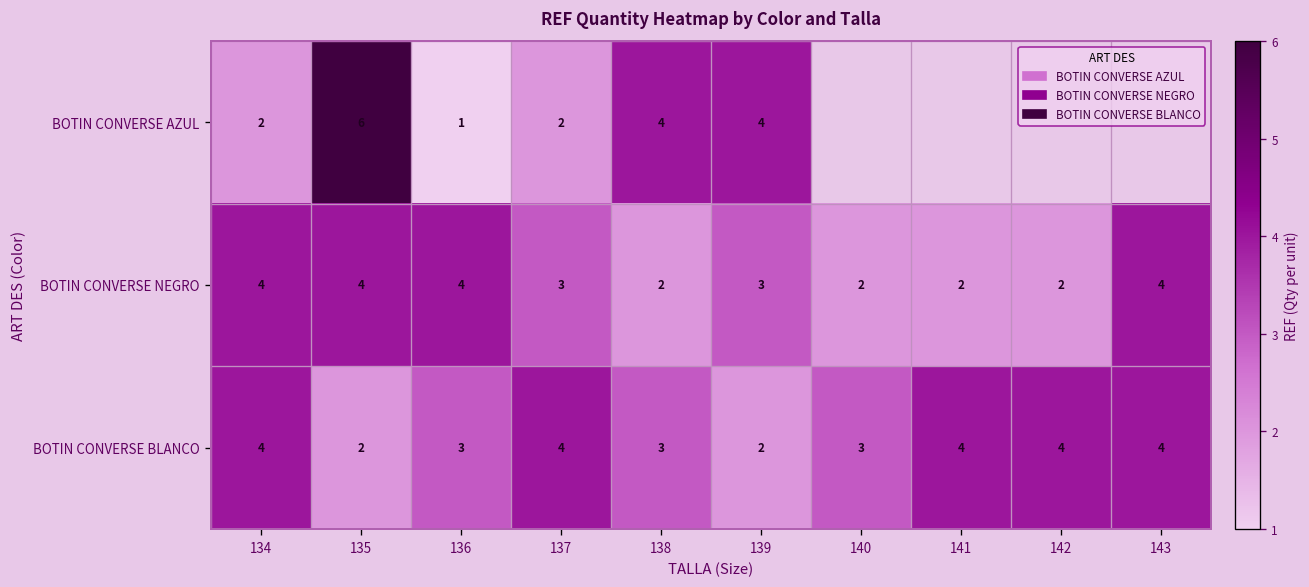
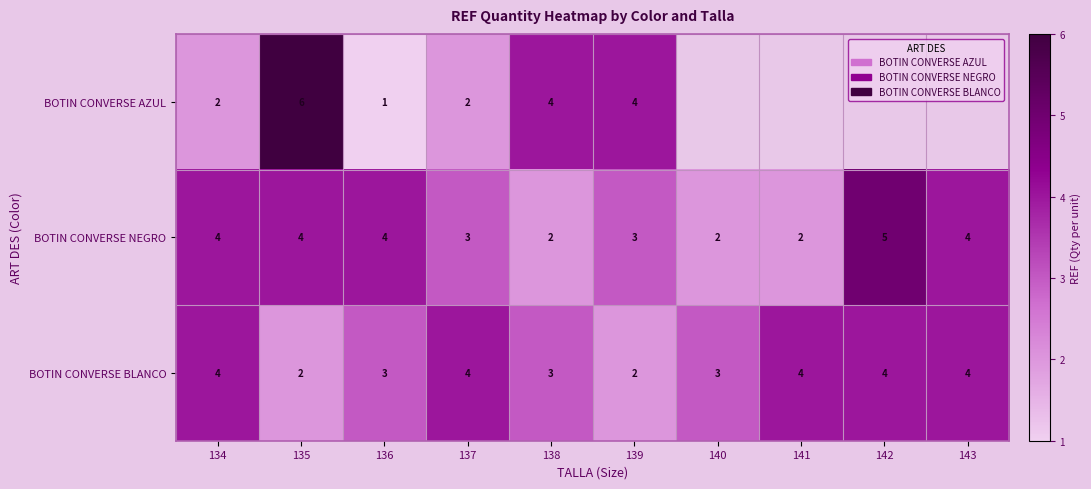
BOTIN CONVERSE NEGRO, 142: 2 -> 5
